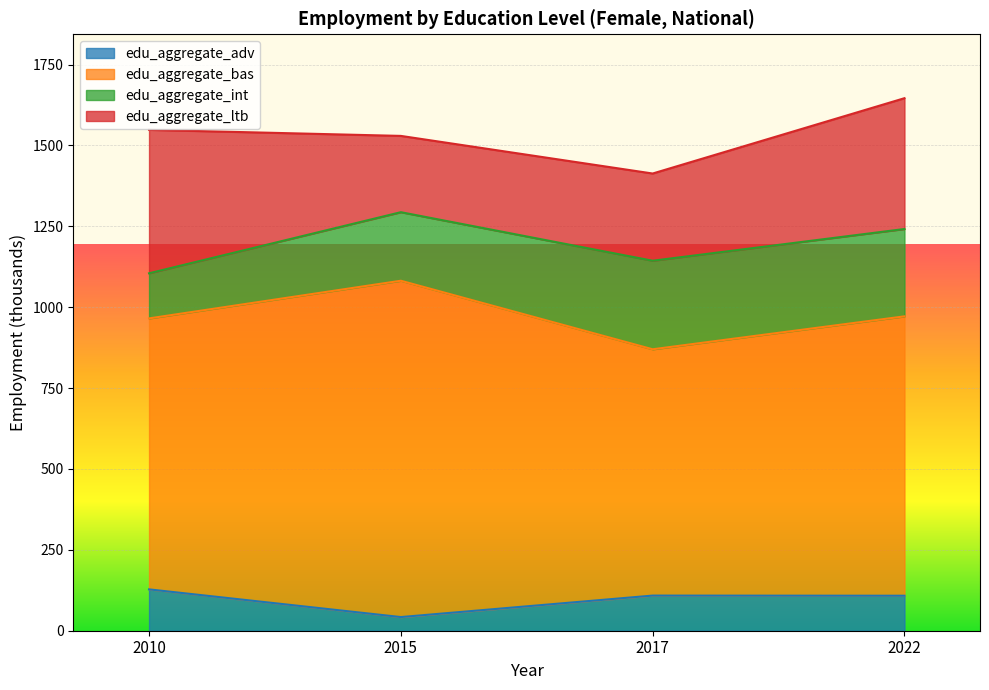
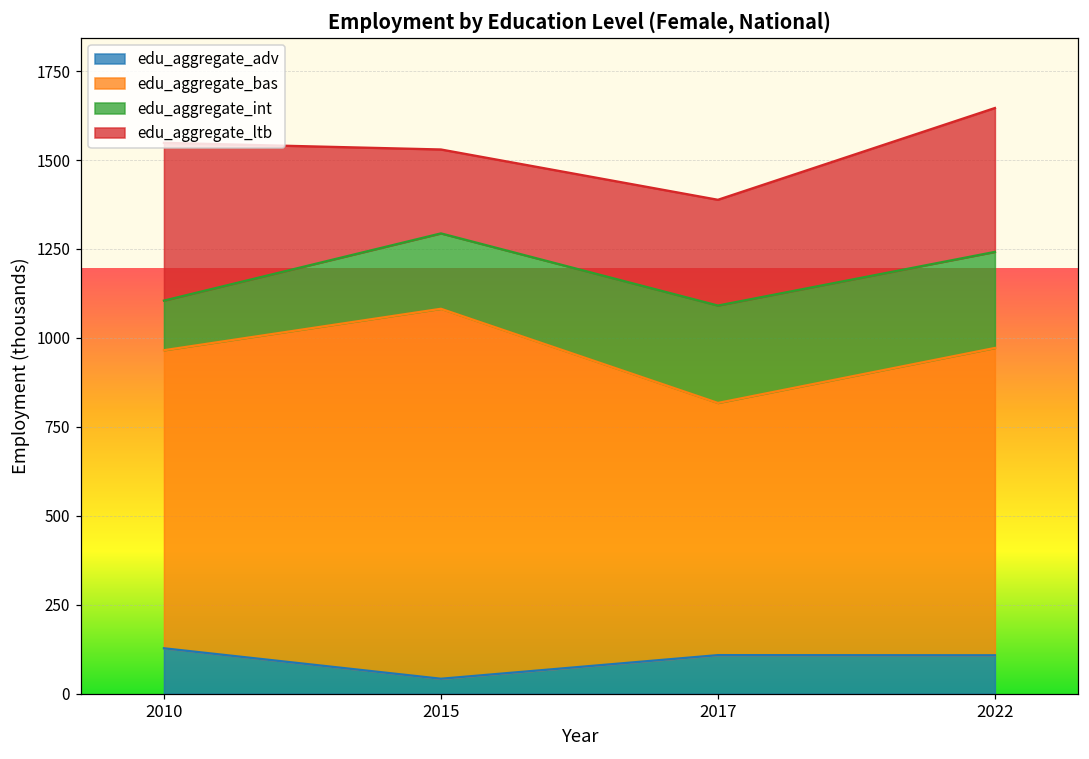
edu_aggregate_bas, 2017: 760 -> 710
edu_aggregate_ltb, 2017: 270 -> 300
